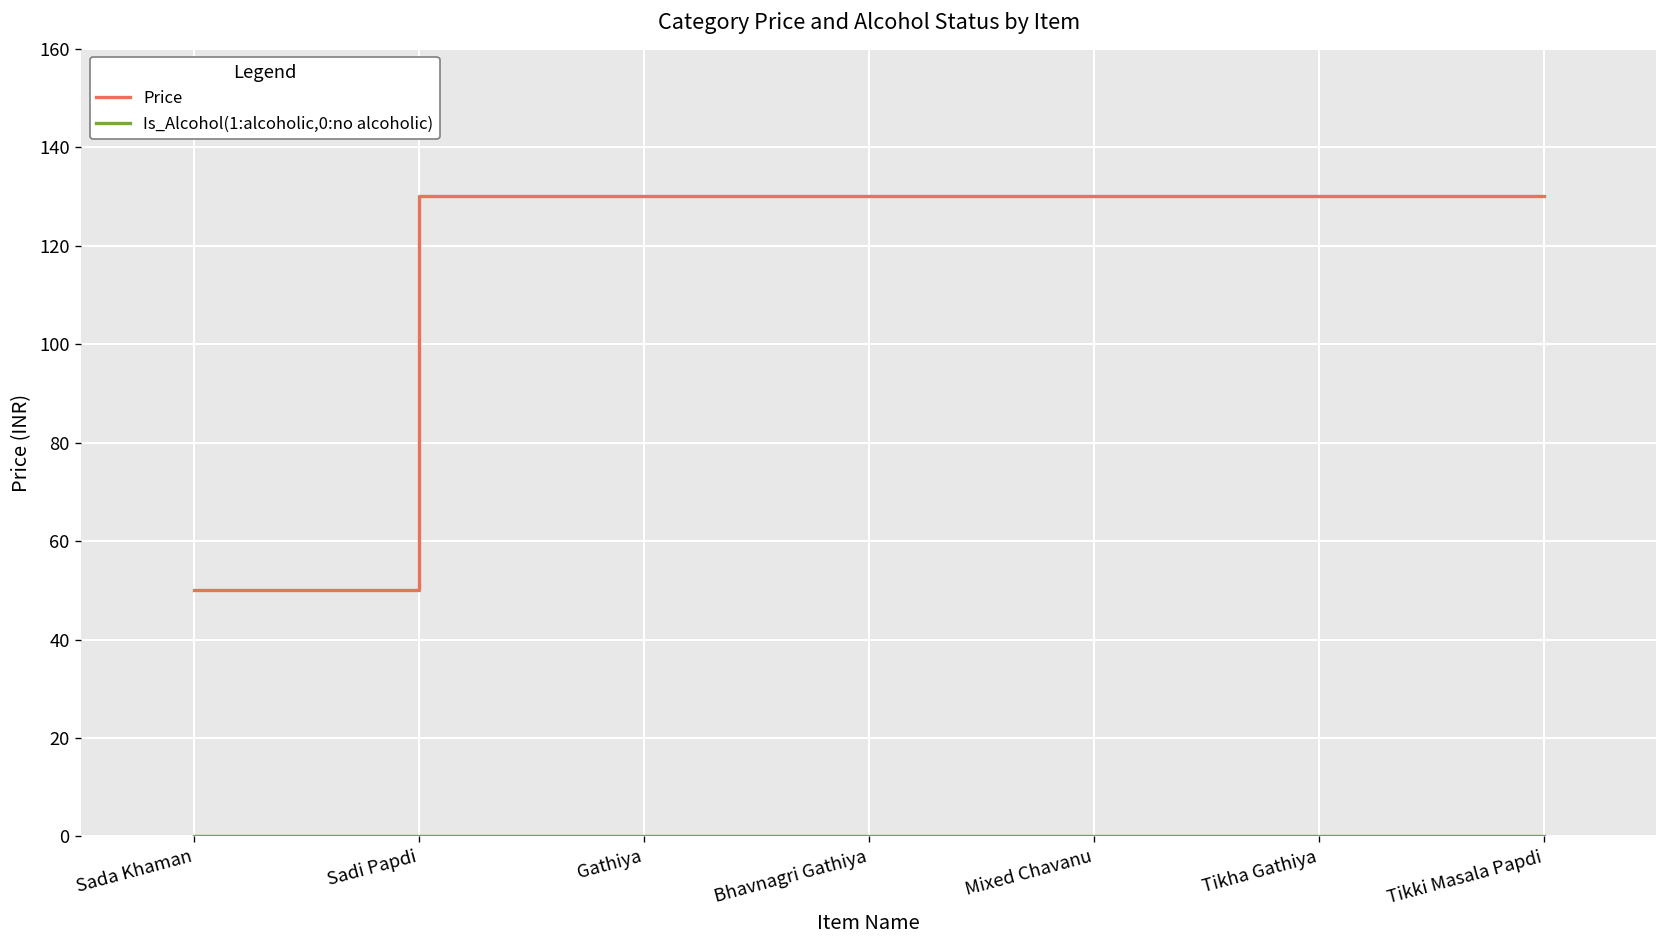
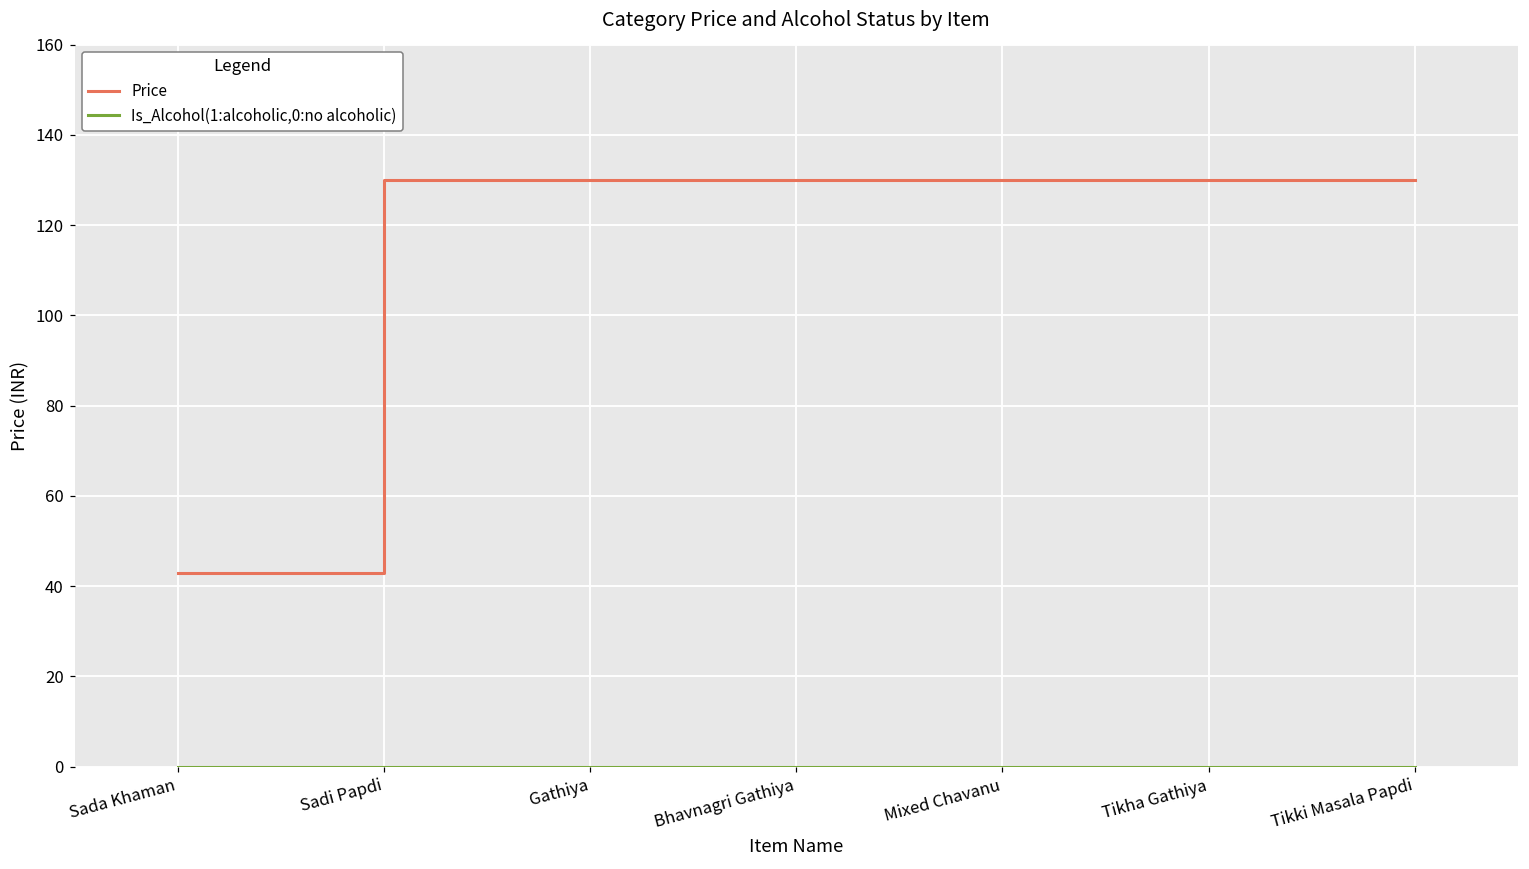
Price, Sada Khaman: 50 -> 43
